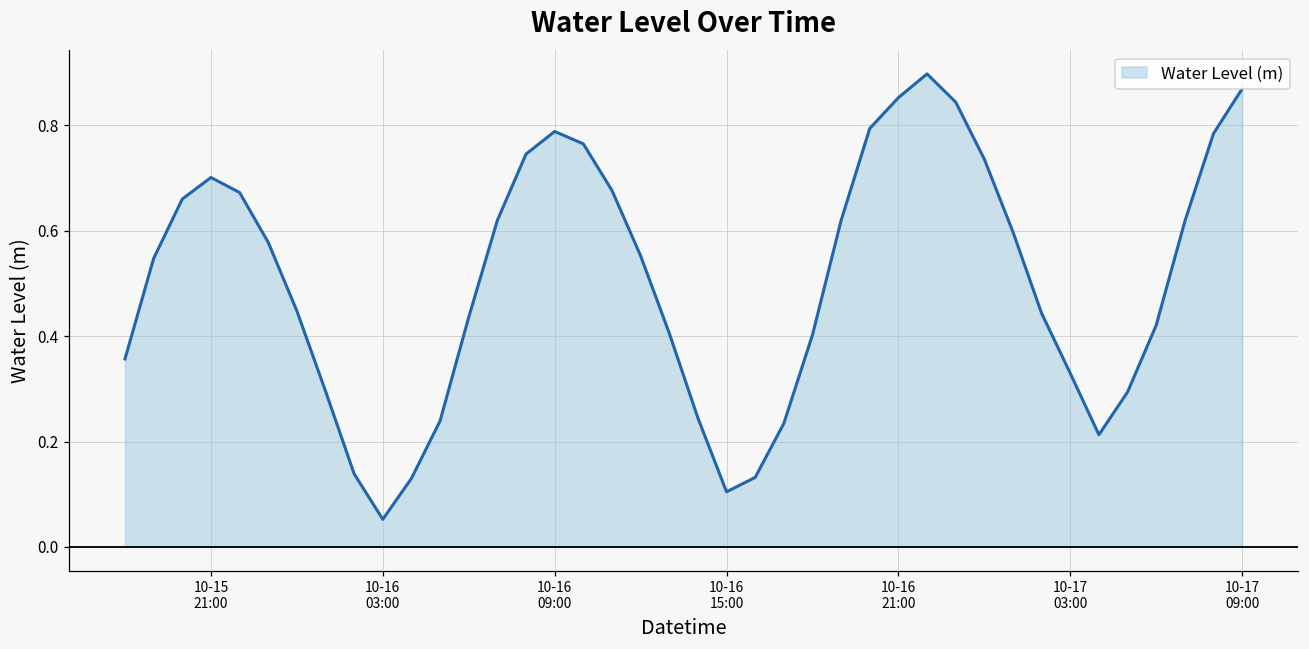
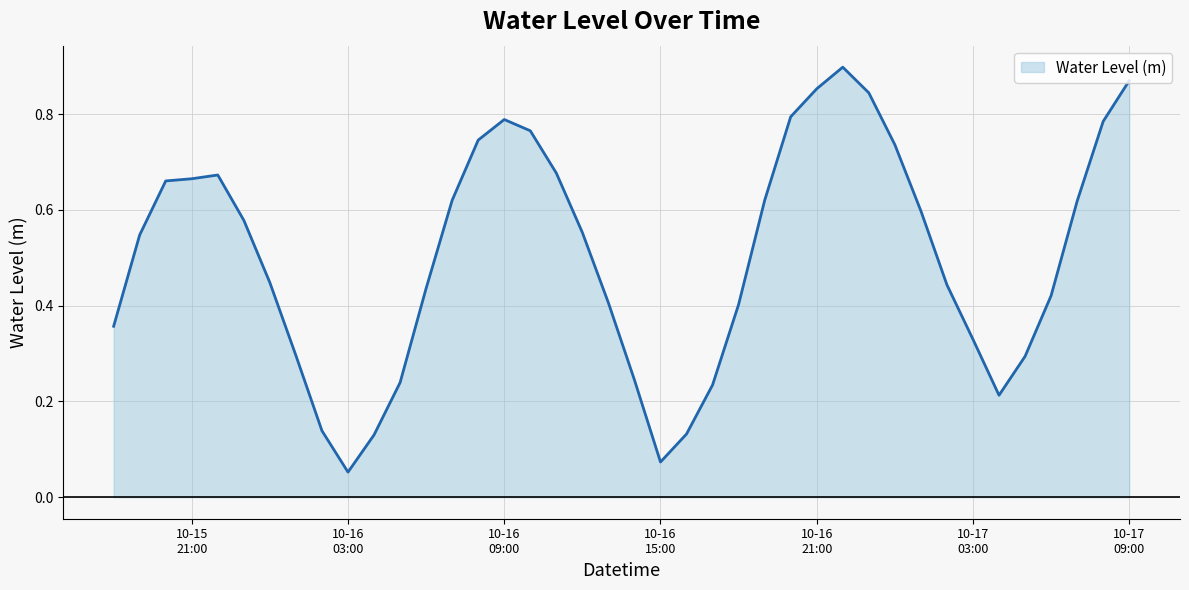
10-15 21:00: 0.70 -> 0.66
10-16 15:00: 0.10 -> 0.07
